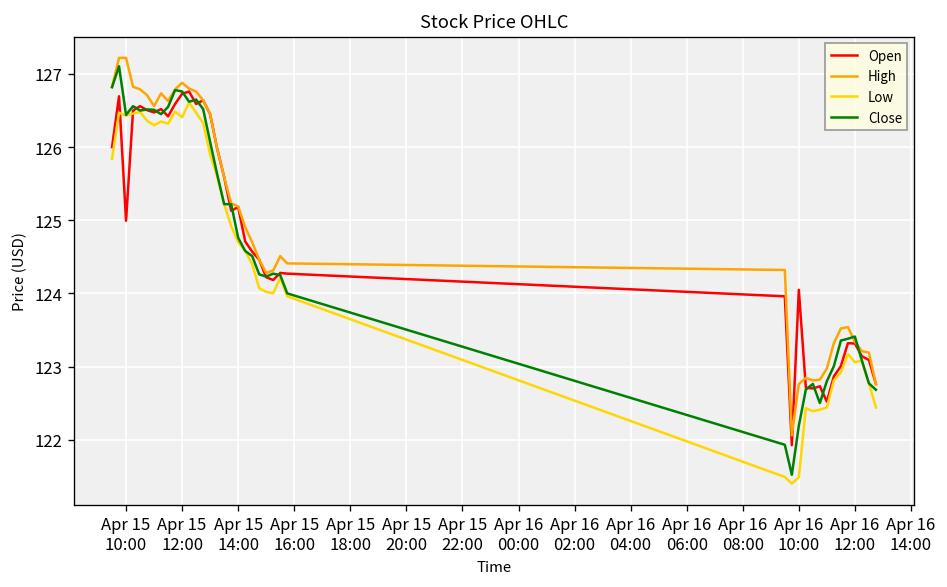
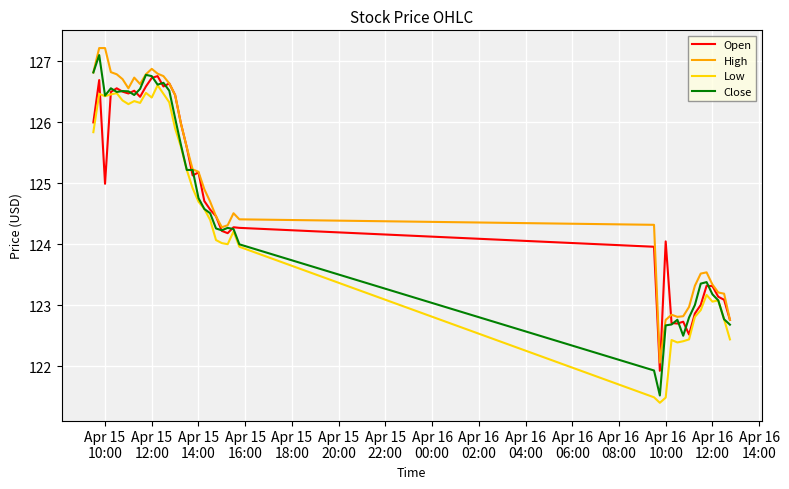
Close, Apr 16 10:00: 122.2 -> 122.7
Close, Apr 16 12:00: 123.4 -> 123.2
